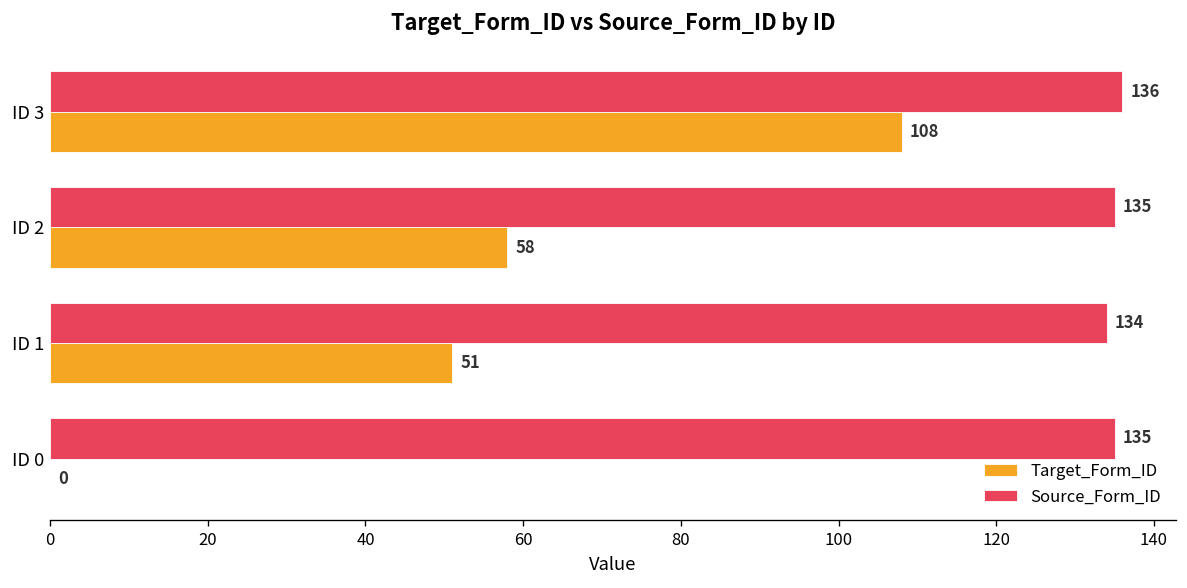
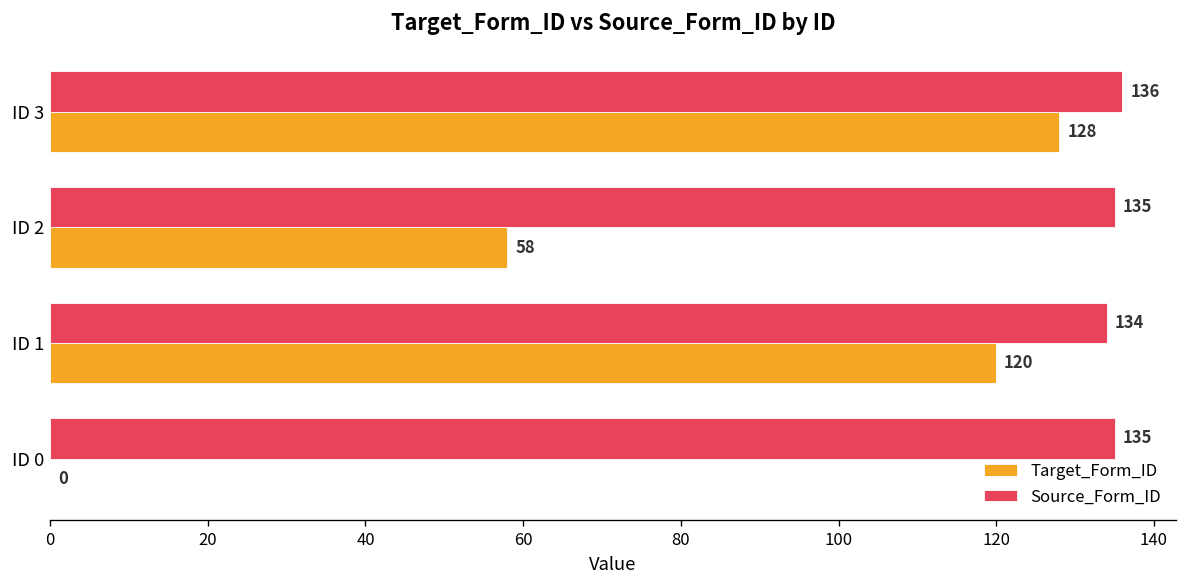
Target_Form_ID, ID 3: 108 -> 128
Target_Form_ID, ID 1: 51 -> 120
